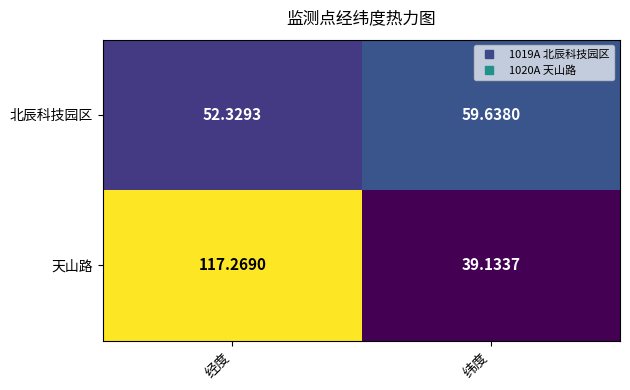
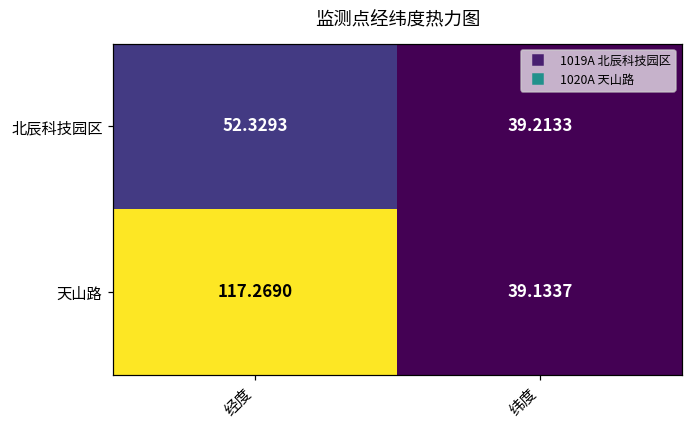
北辰科技园区, 纬度: 59.6380 -> 39.2133
